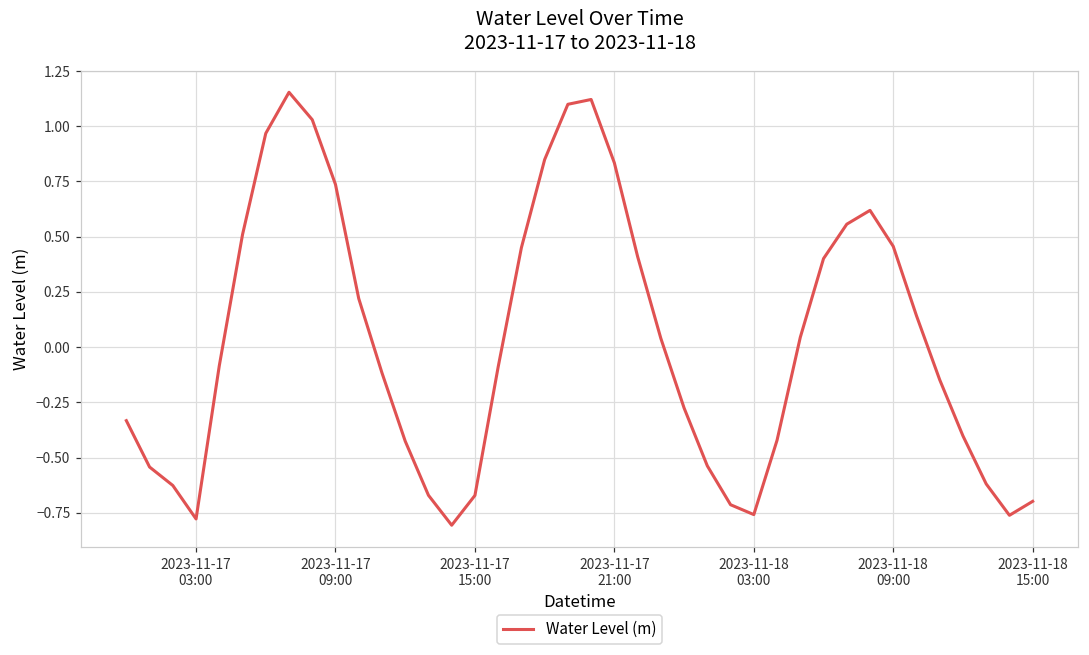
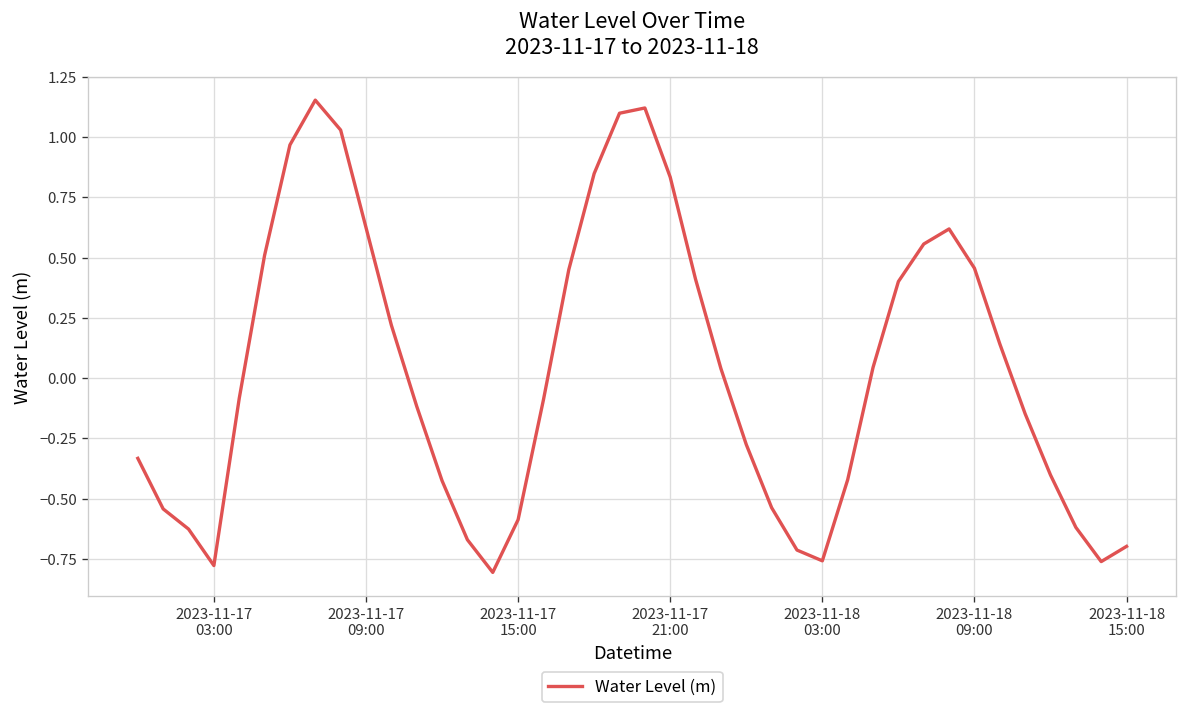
2023-11-17 09:00: 0.74 -> 0.63
2023-11-17 15:00: -0.67 -> -0.59
